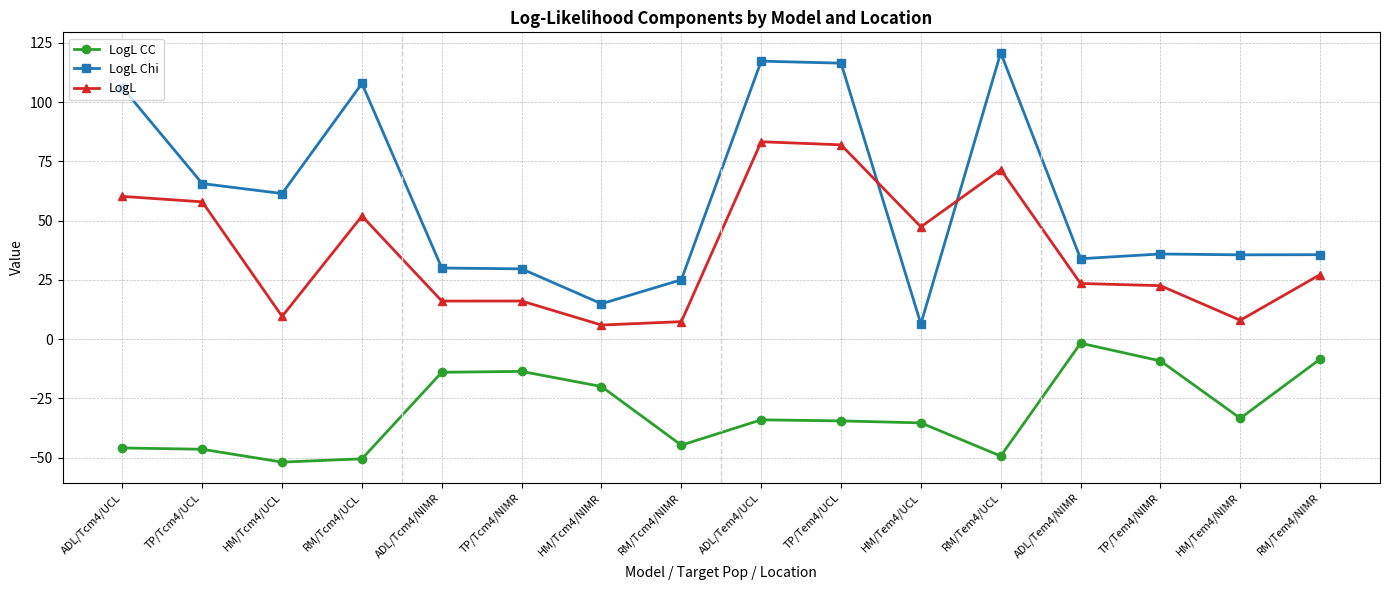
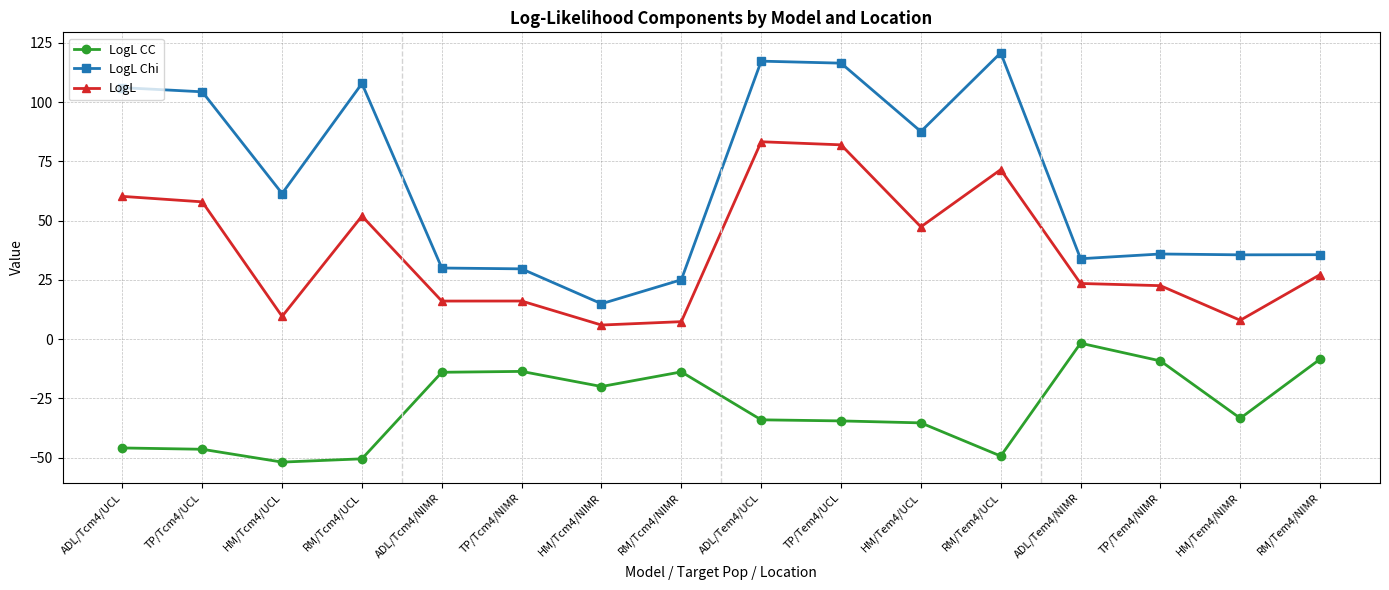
LogL Chi, TP/Tcm4/UCL: 66 -> 104
LogL CC, RM/Tcm4/NIMR: -45 -> -14
LogL Chi, HM/Tem4/UCL: 6 -> 88
